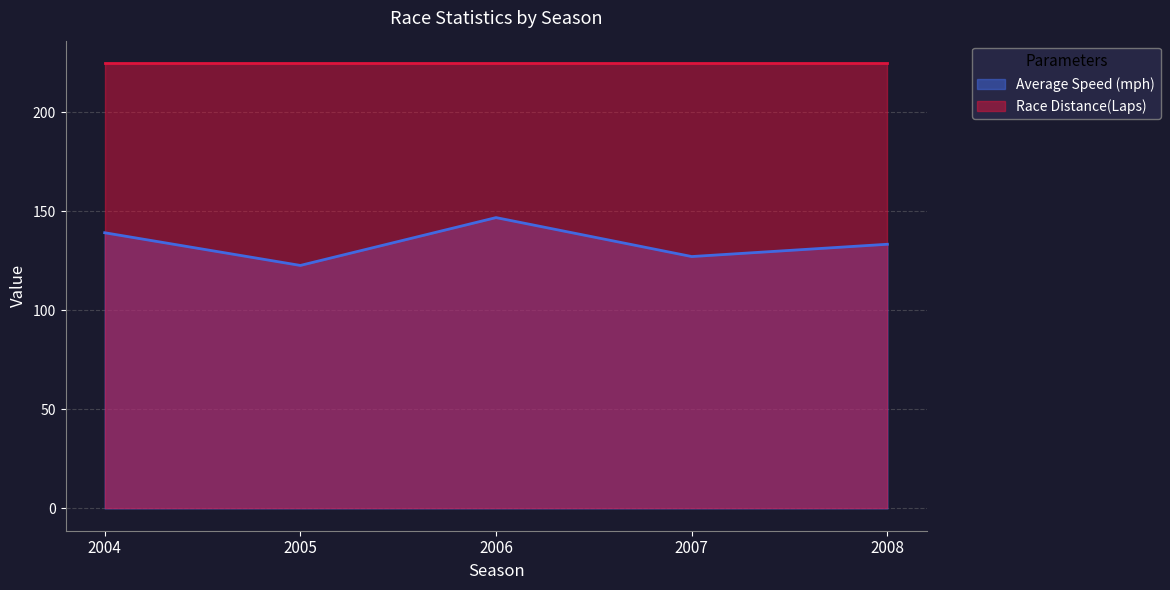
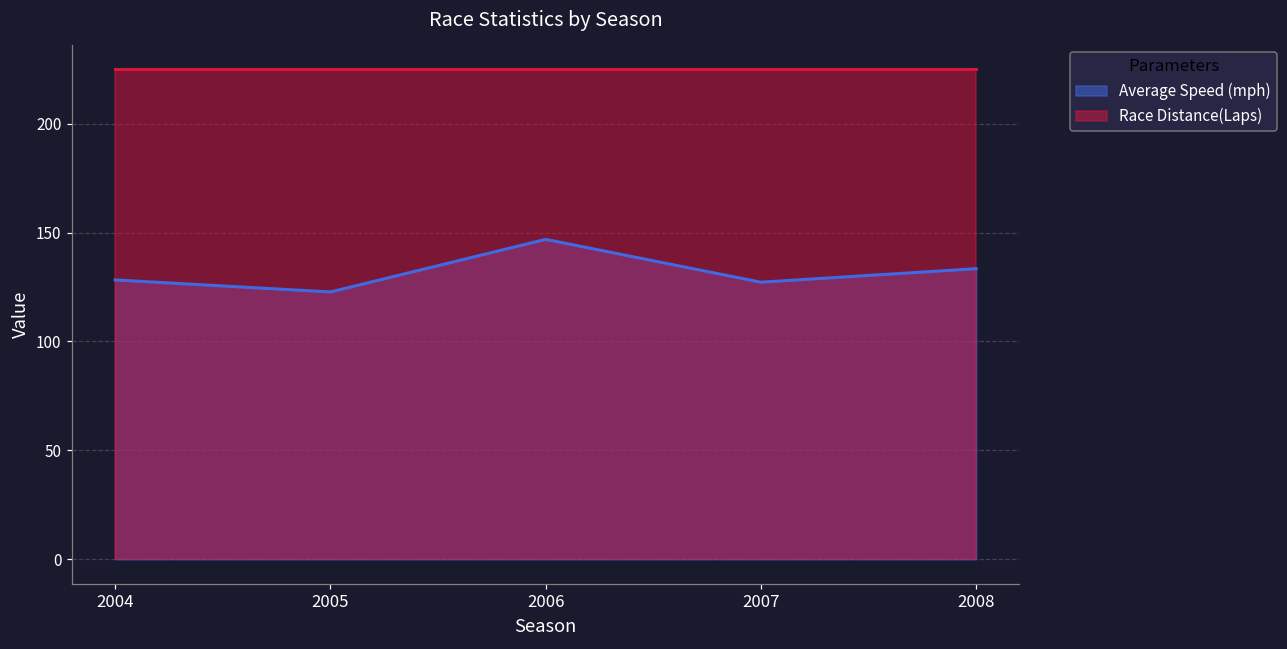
Average Speed (mph), 2004: 139 -> 128
